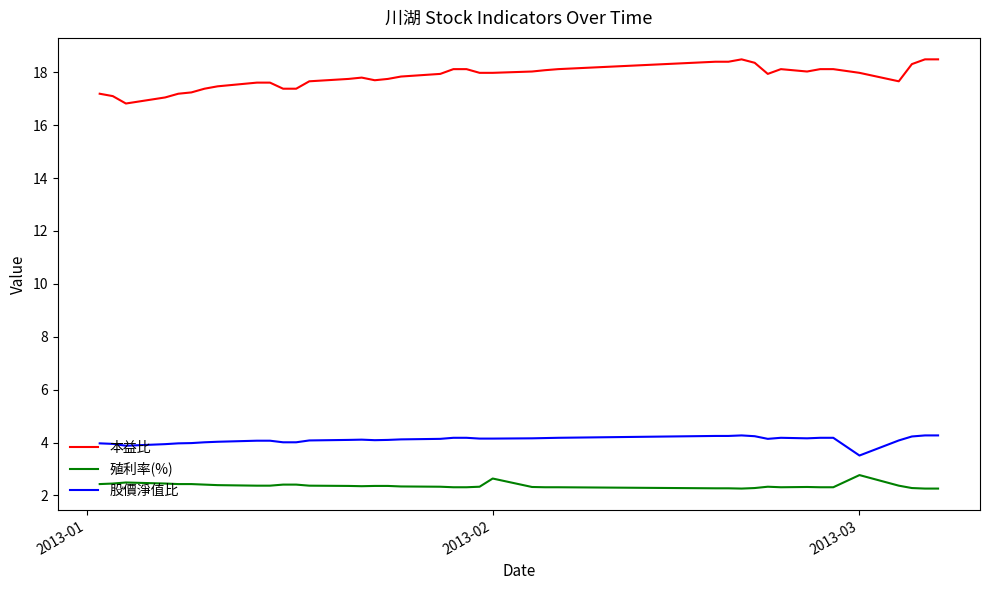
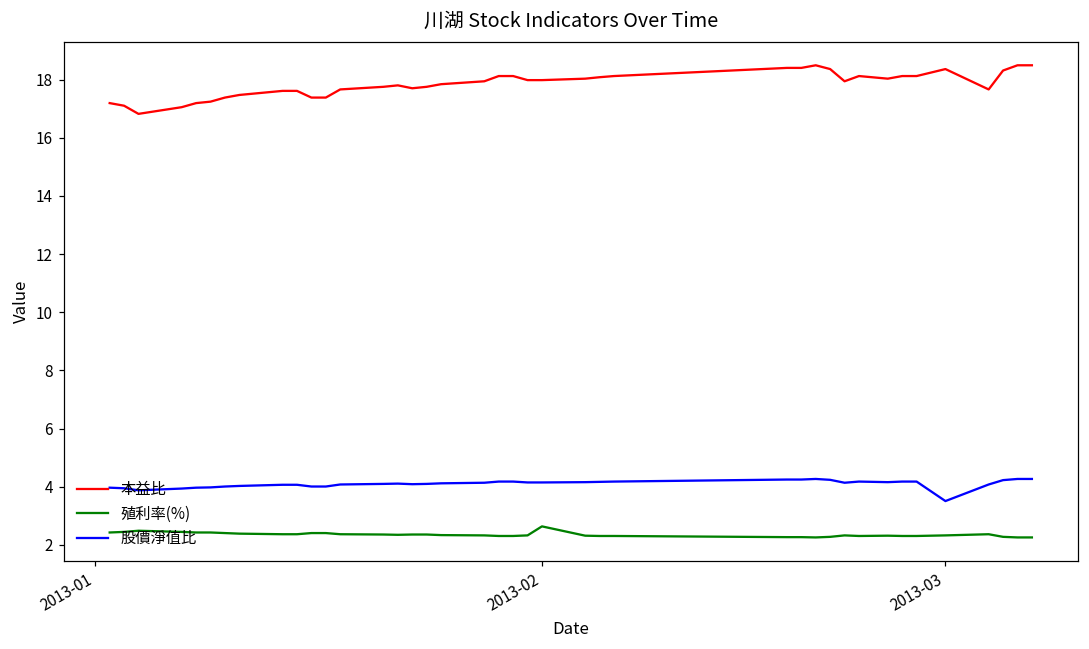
本益比, 2013-03: 18.0 -> 18.4
殖利率(%), 2013-03: 2.8 -> 2.3
